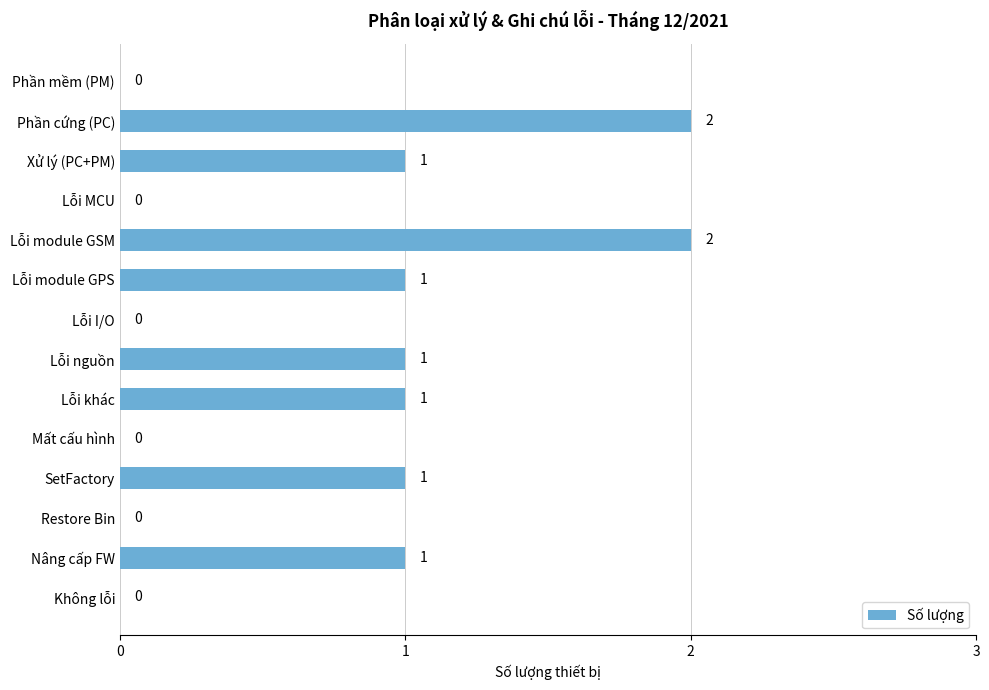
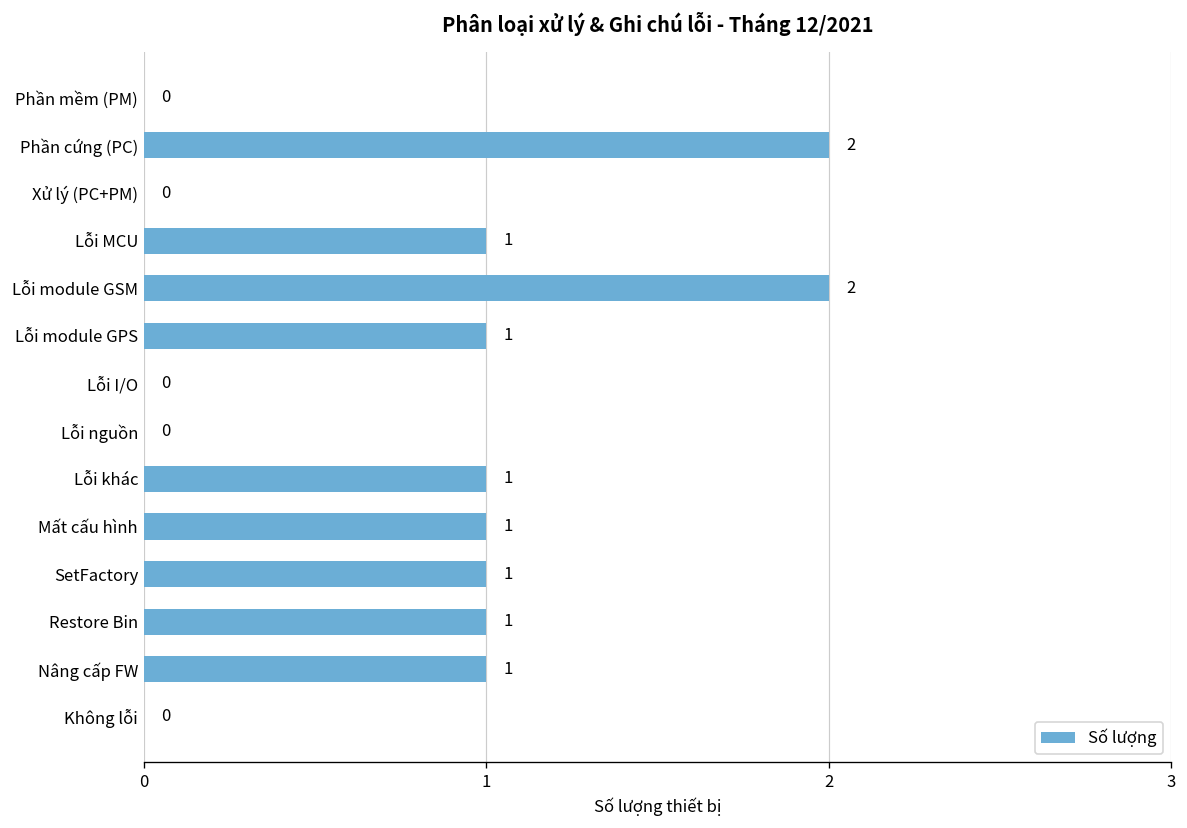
Xử lý (PC+PM): 1 -> 0
Lỗi MCU: 0 -> 1
Lỗi nguồn: 1 -> 0
Mất cấu hình: 0 -> 1
Restore Bin: 0 -> 1
